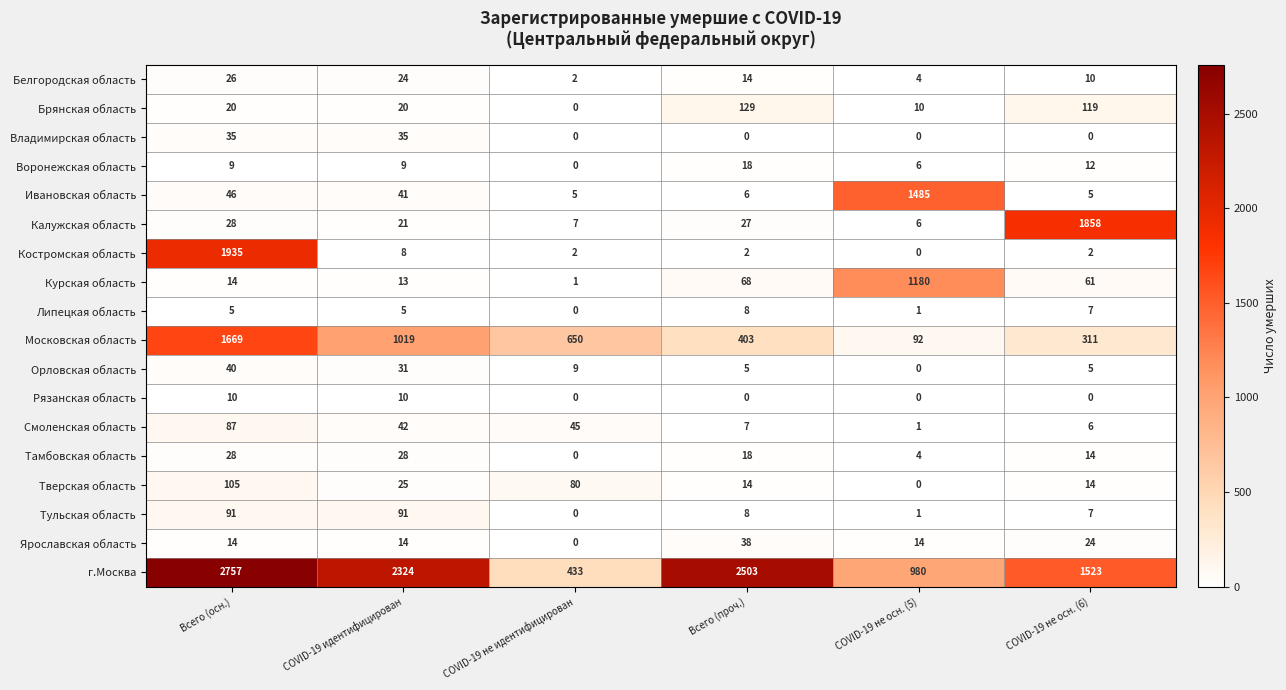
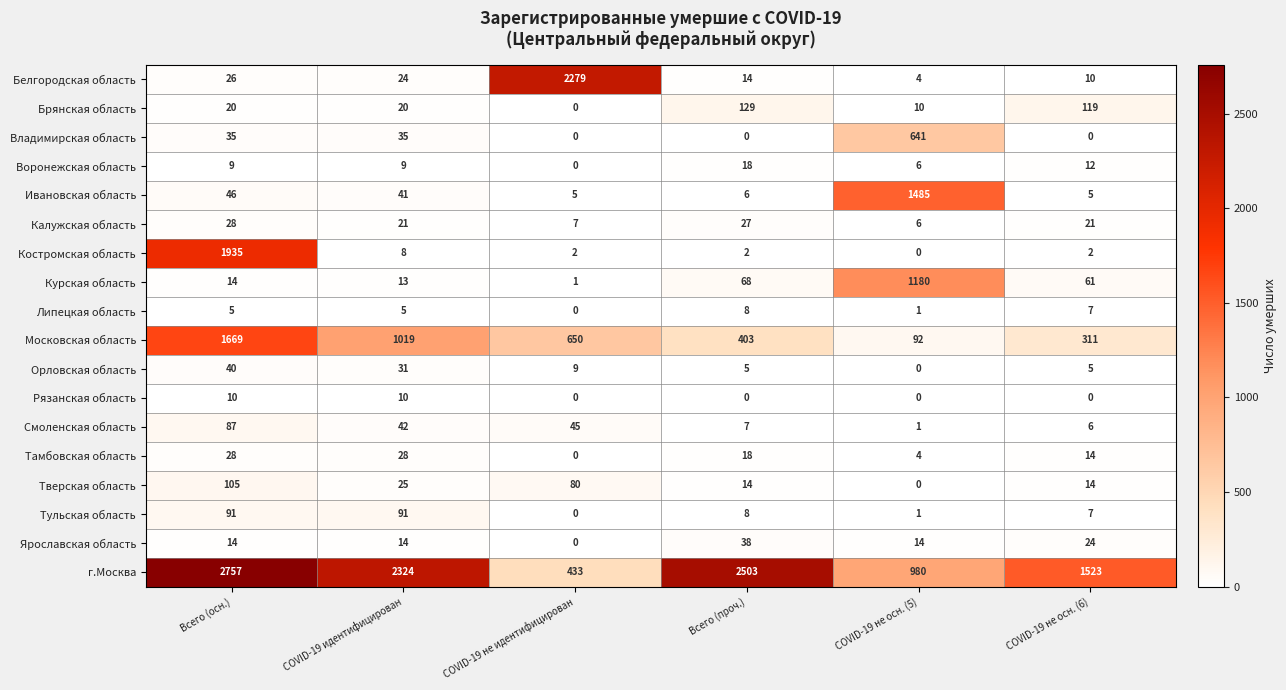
Белгородская область, COVID-19 не идентифицирован: 2 -> 2279
Владимирская область, COVID-19 не осн. (5): 0 -> 641
Калужская область, COVID-19 не осн. (6): 1858 -> 21
